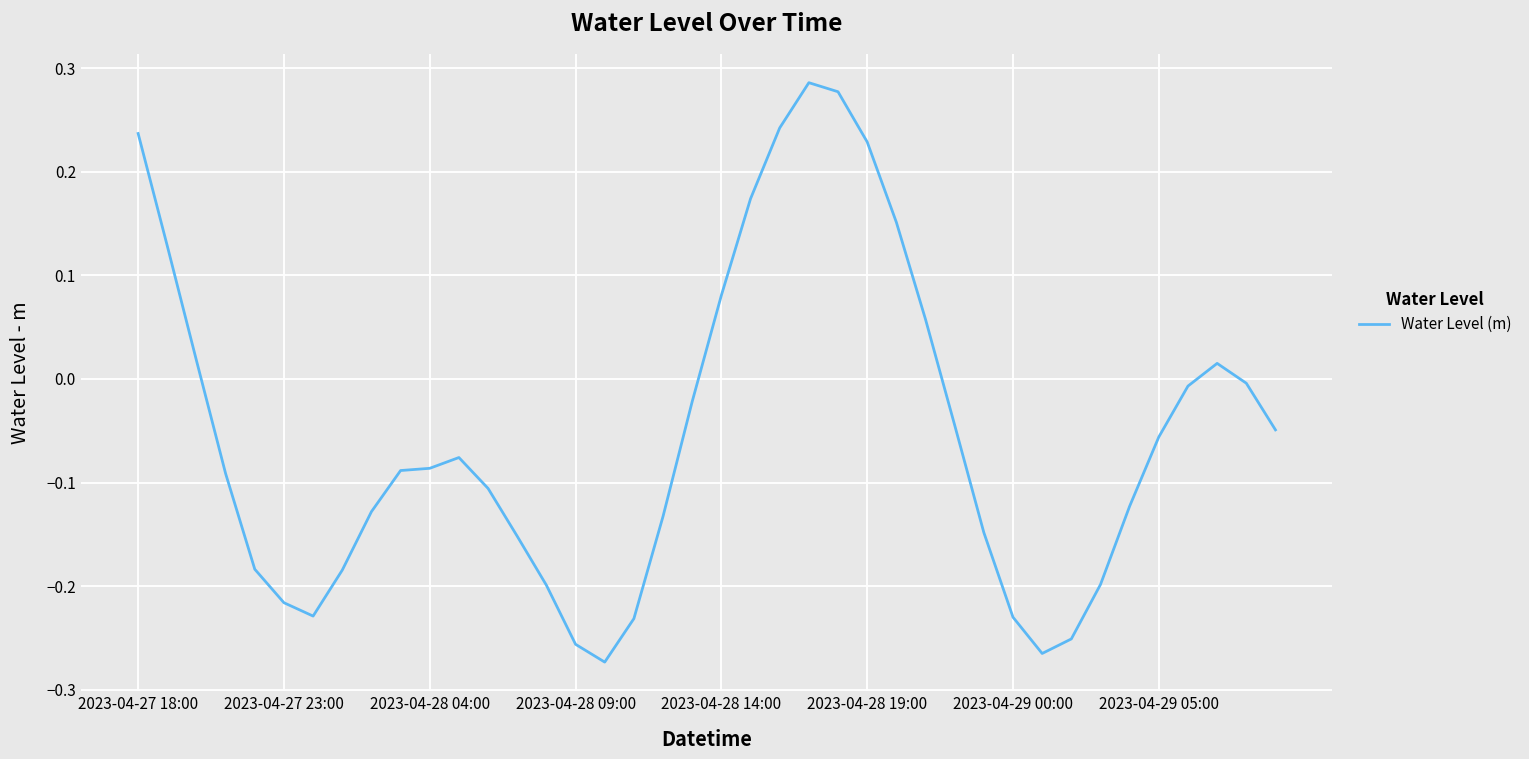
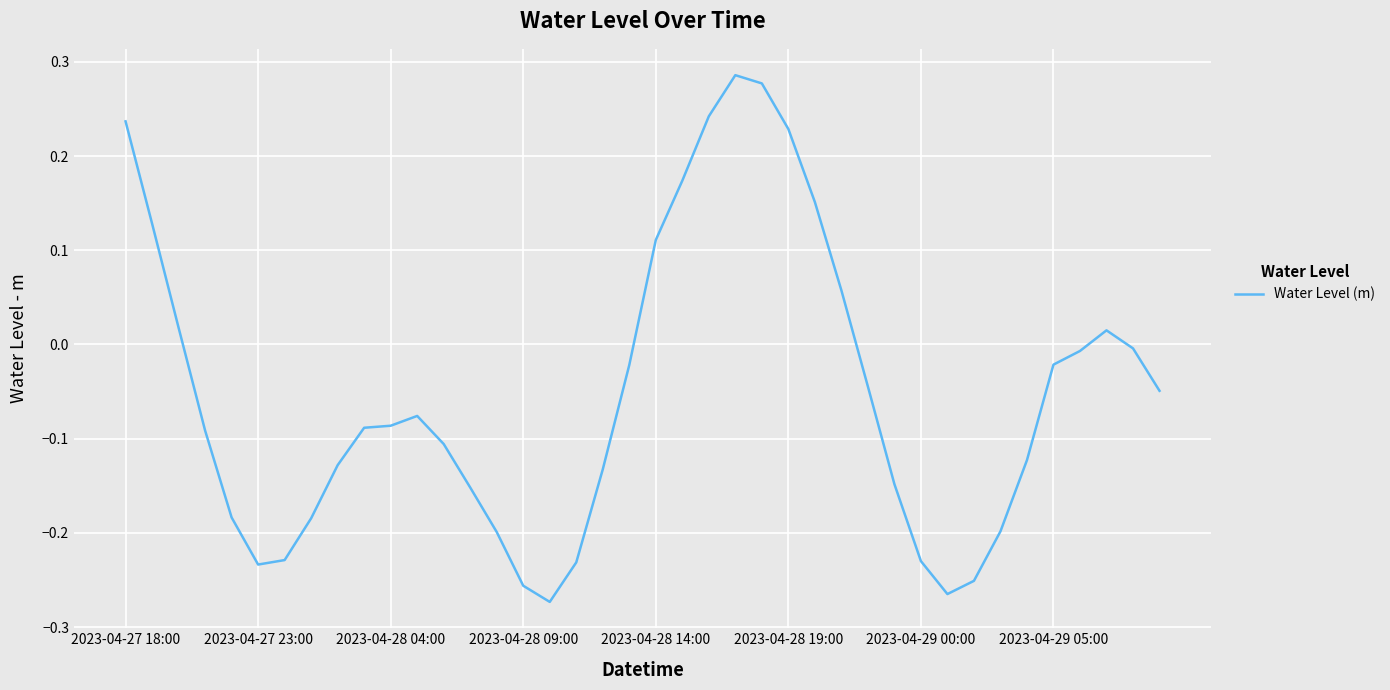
2023-04-27 23:00: -0.22 -> -0.23
2023-04-28 14:00: 0.08 -> 0.11
2023-04-29 05:00: -0.06 -> -0.02
